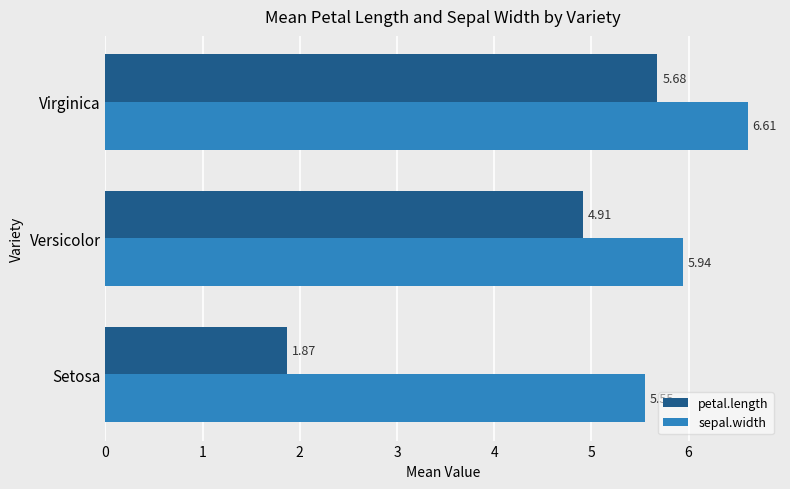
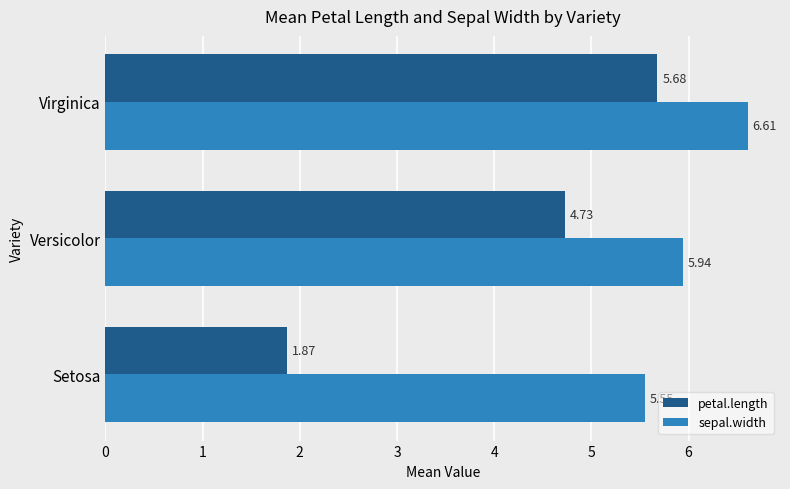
petal.length, Versicolor: 4.91 -> 4.73
